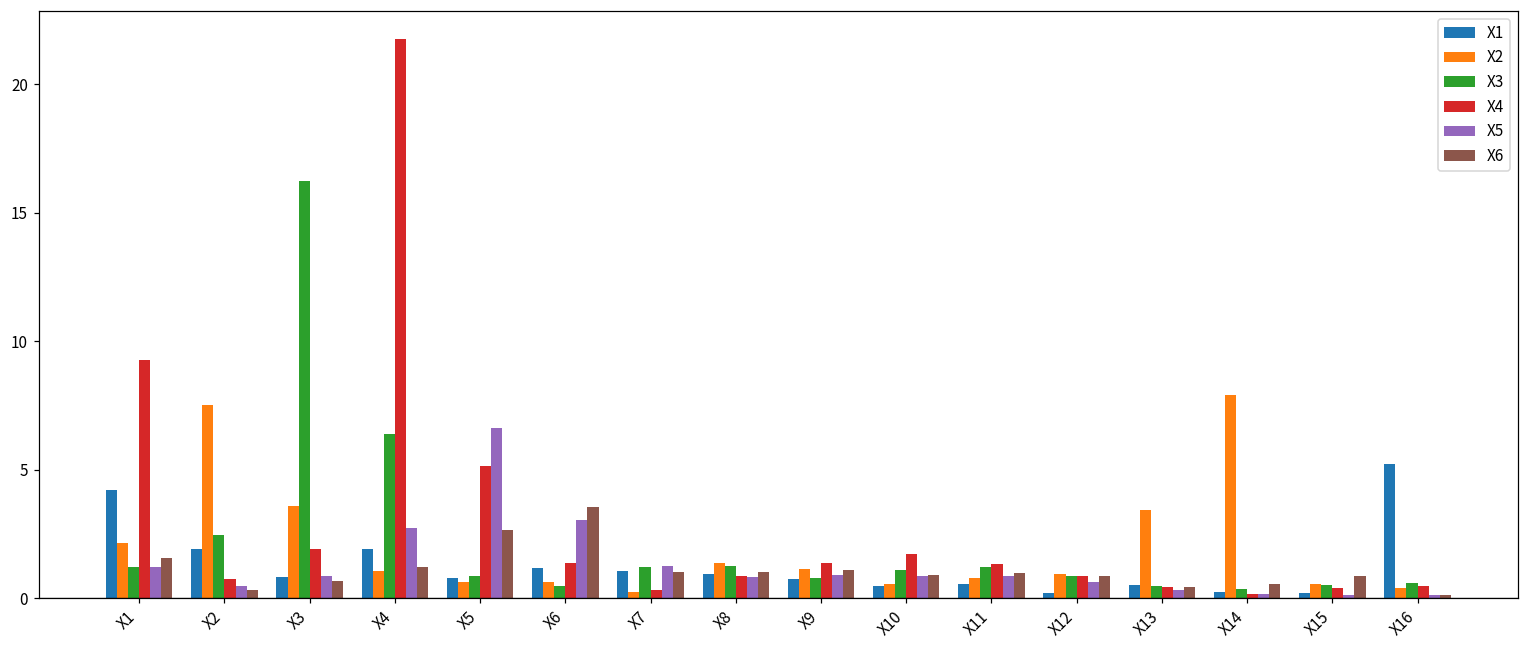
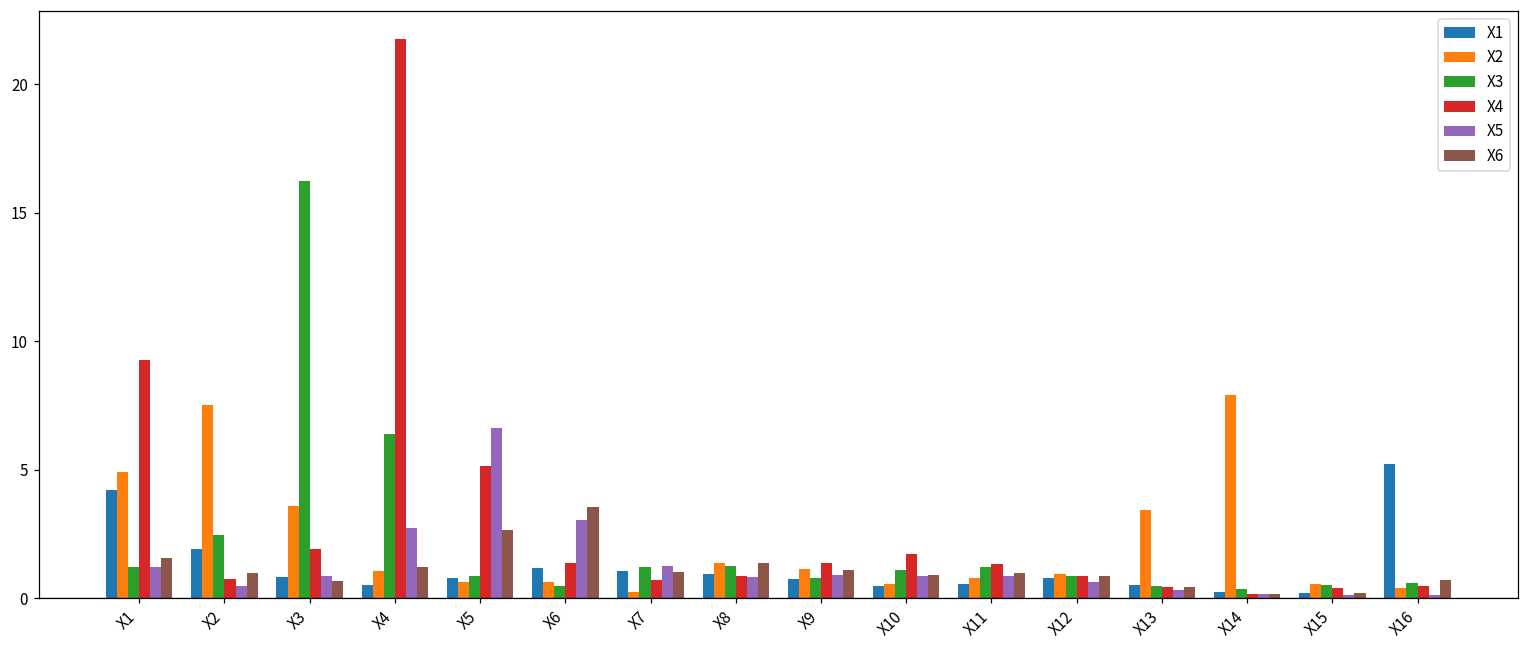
X2, X1: 2.2 -> 4.9
X6, X2: 0.3 -> 1.0
X1, X4: 1.9 -> 0.5
X4, X7: 0.3 -> 0.7
X6, X8: 1.0 -> 1.4
X1, X12: 0.2 -> 0.8
X6, X14: 0.6 -> 0.2
X6, X15: 0.9 -> 0.2
X6, X16: 0.1 -> 0.7
